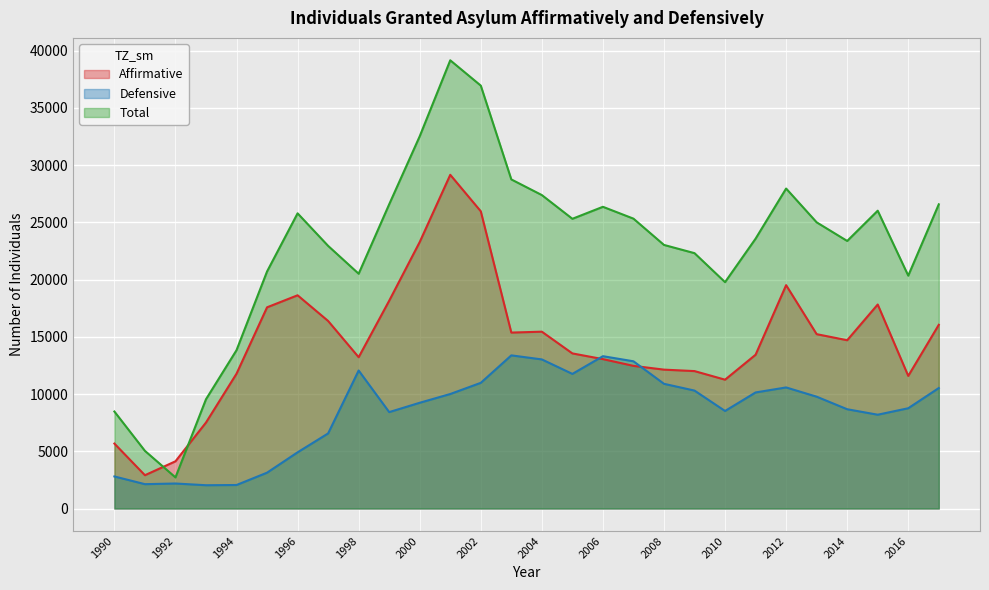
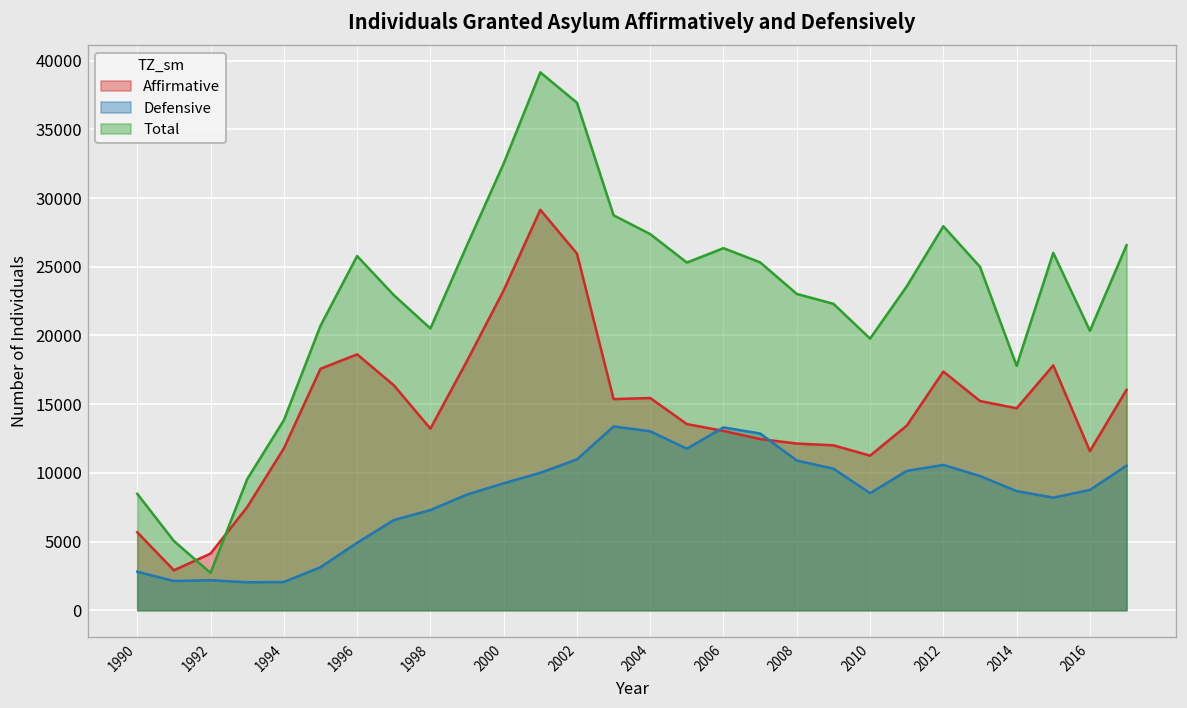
Defensive, 1998: 12100 -> 7300
Affirmative, 2012: 19500 -> 17400
Total, 2014: 23400 -> 17800
